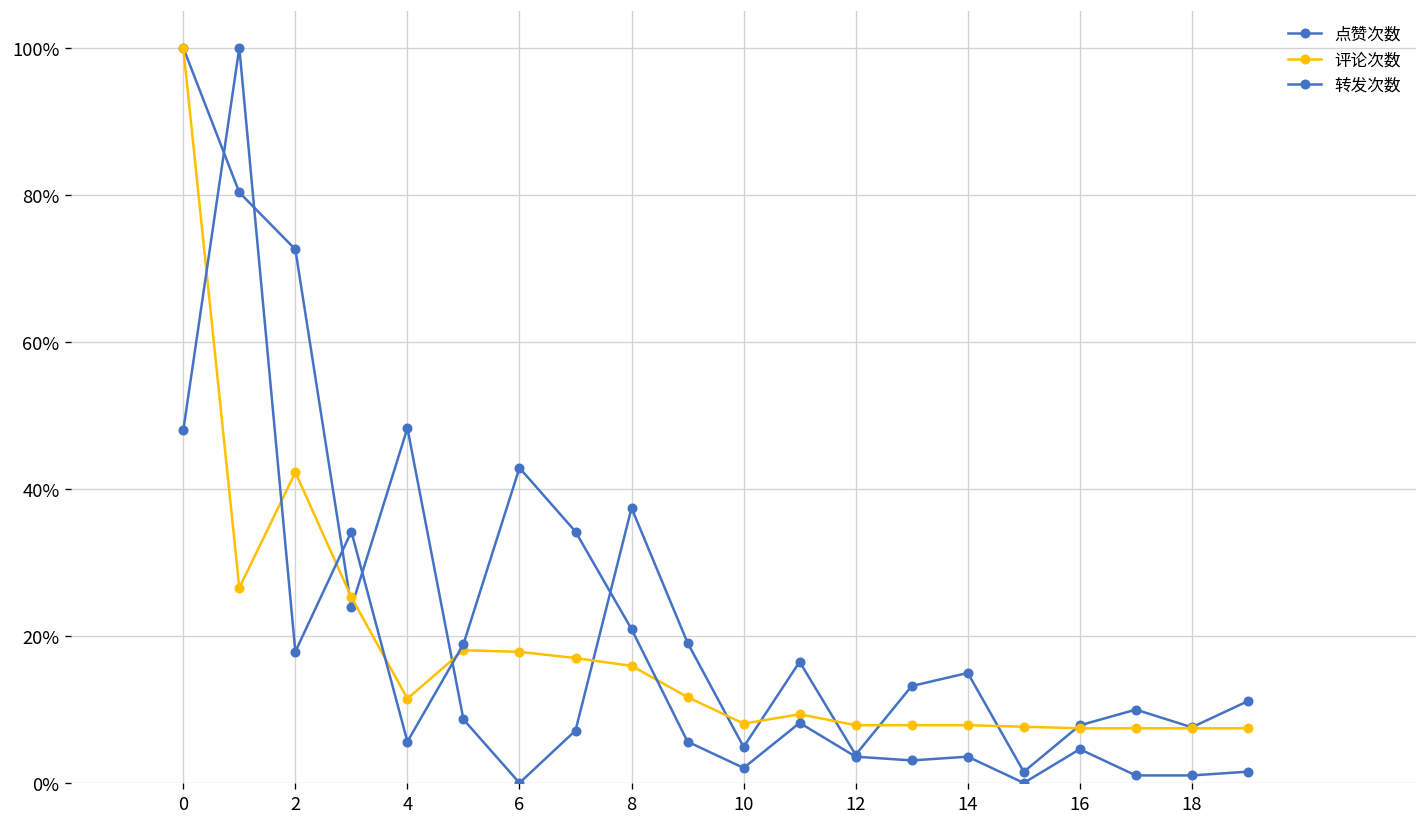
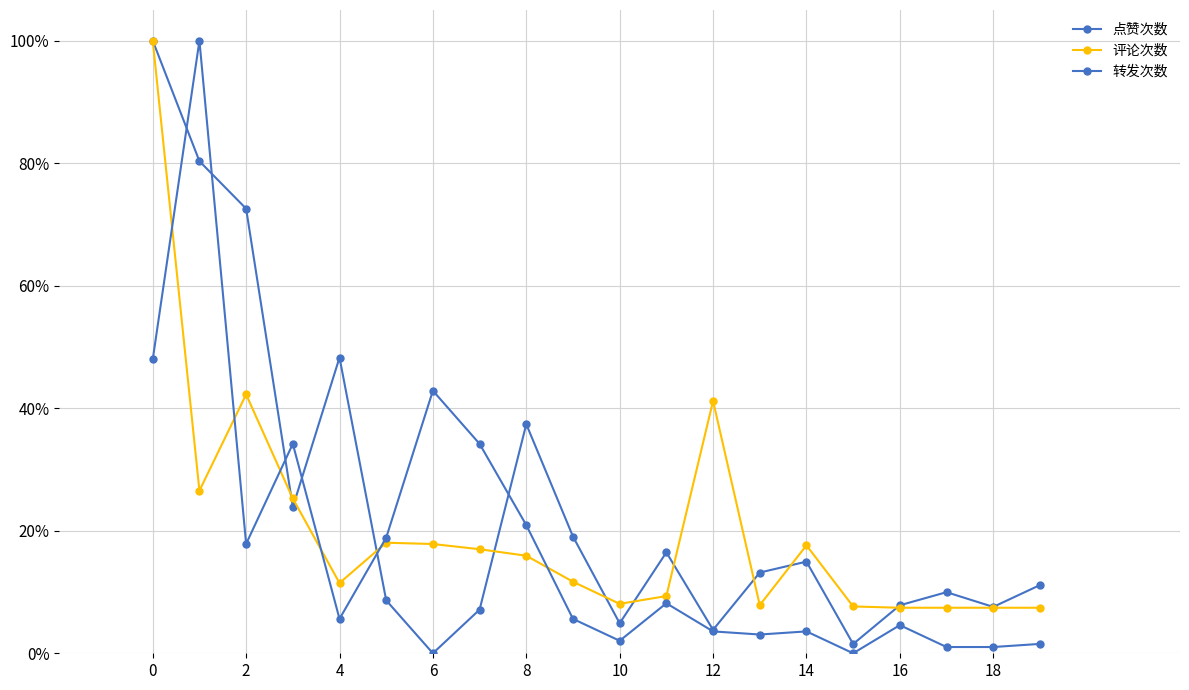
评论次数, 12: 8% -> 41%
评论次数, 14: 8% -> 18%
